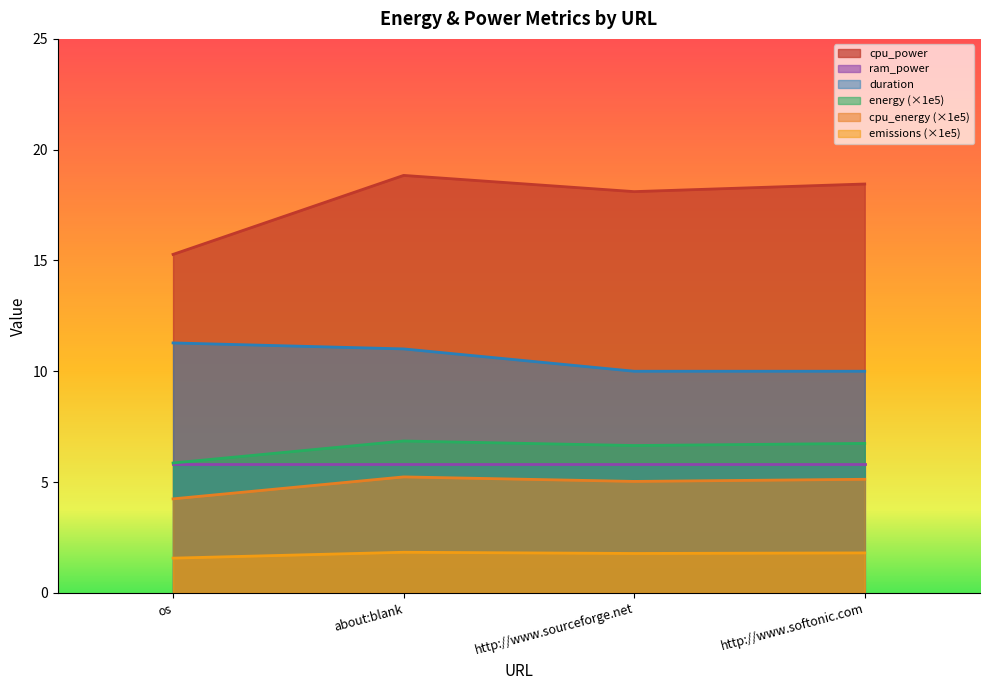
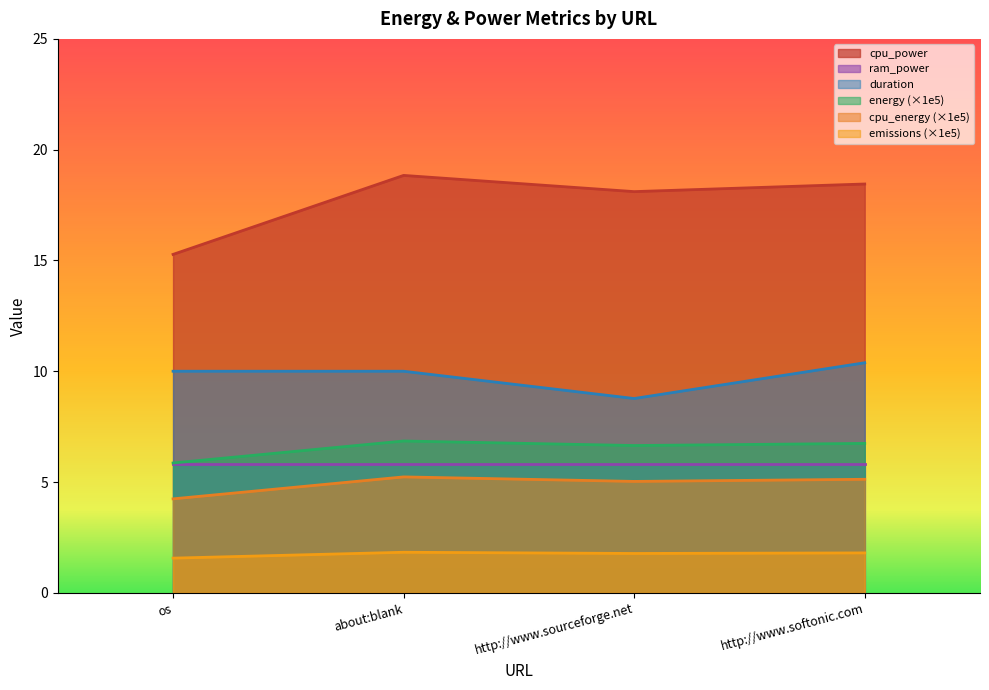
duration, os: 11.3 -> 10.0
duration, about:blank: 11.0 -> 10.0
duration, http://www.sourceforge.net: 10.0 -> 8.8
duration, http://www.softonic.com: 10.0 -> 10.4
